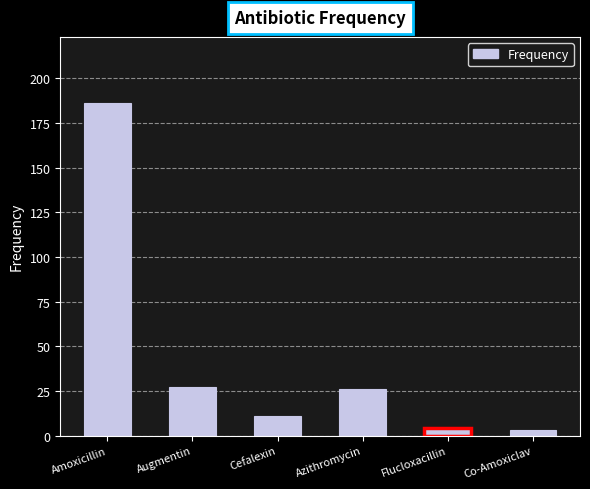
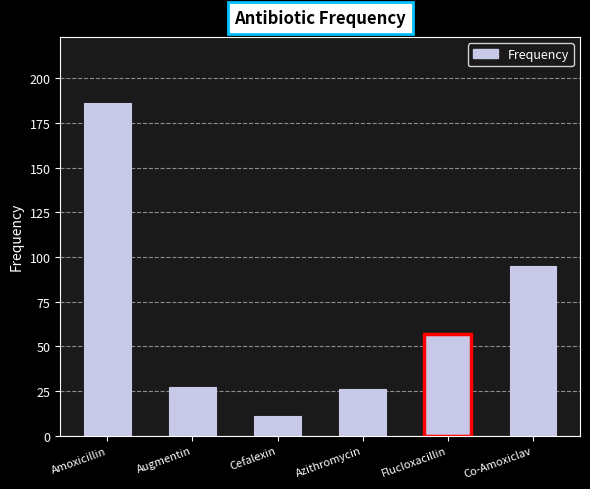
Flucloxacillin: 4 -> 57
Co-Amoxiclav: 3 -> 95
